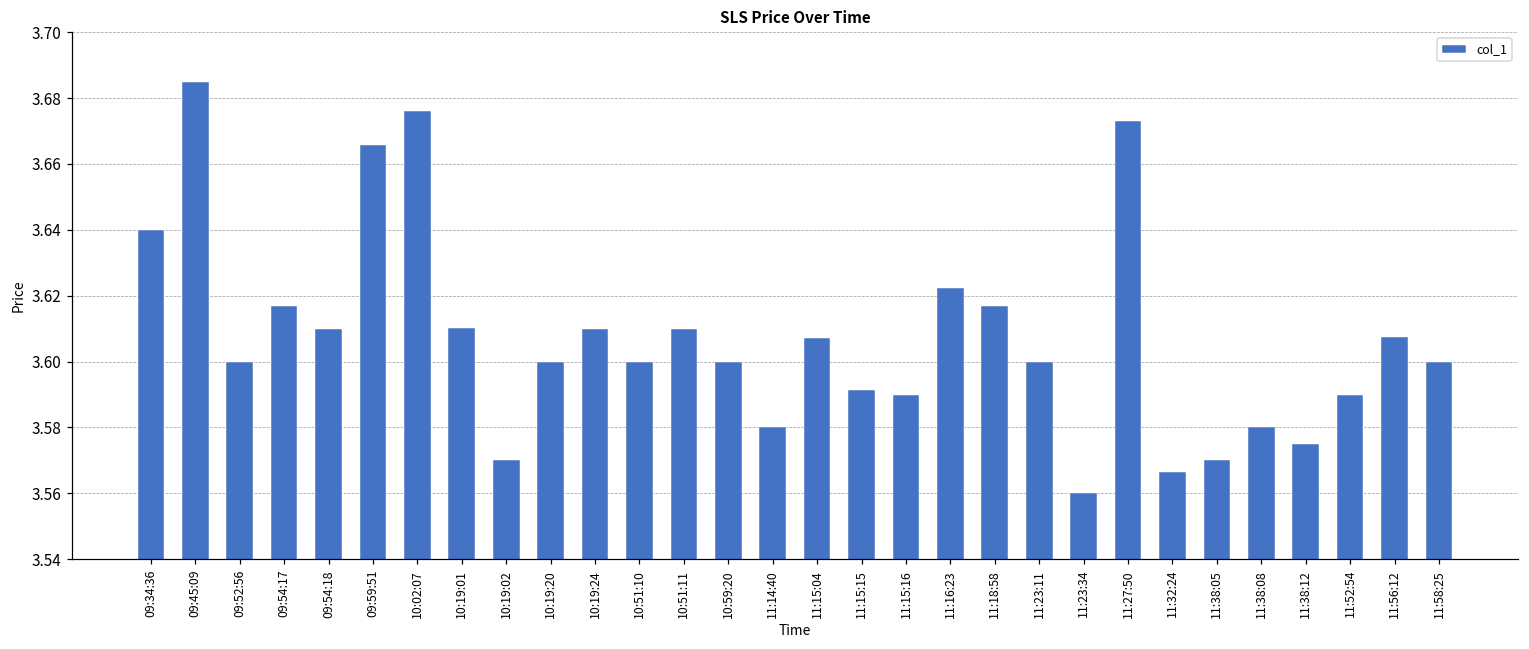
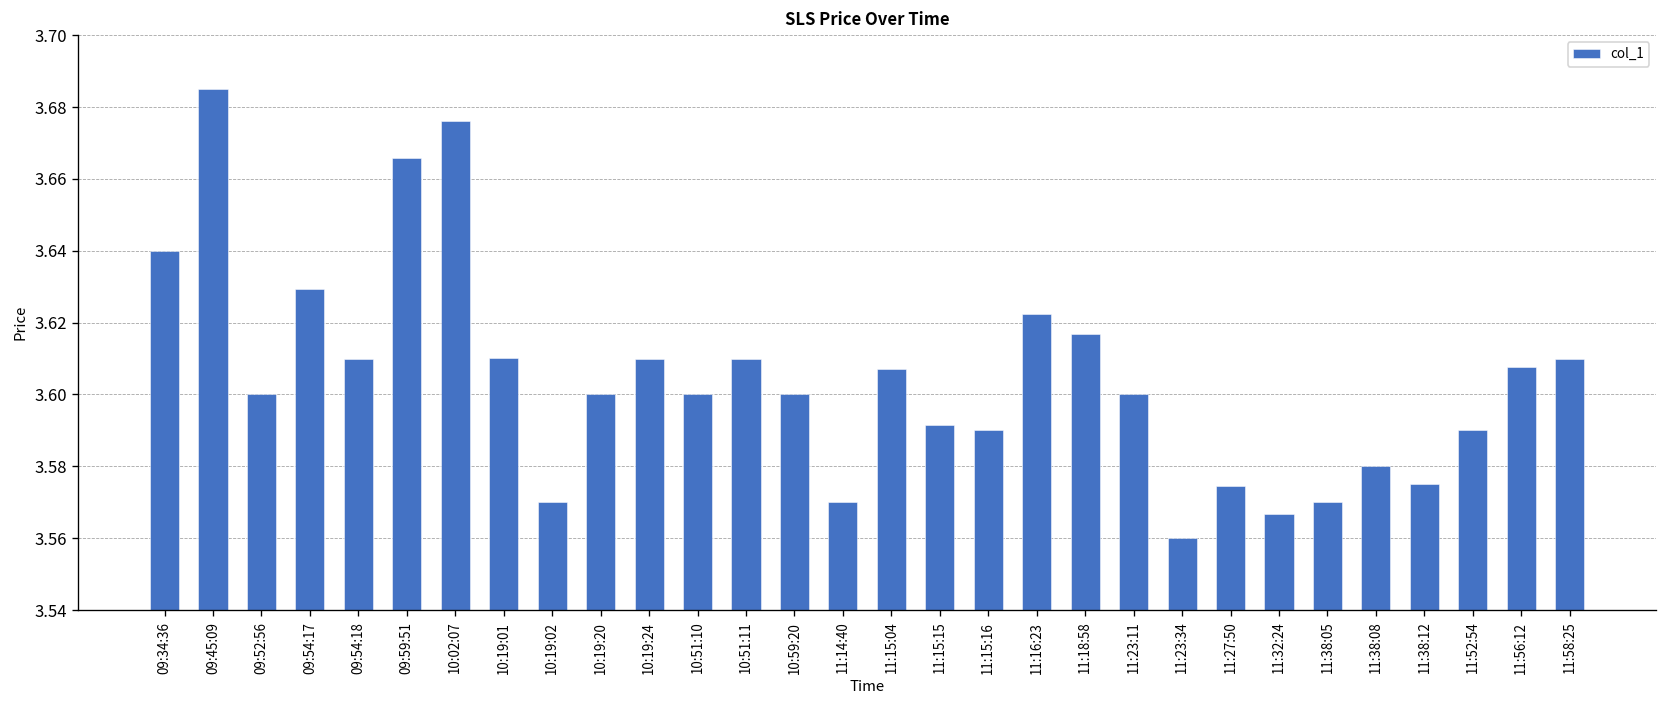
09:54:17: 3.617 -> 3.629
11:14:40: 3.58 -> 3.57
11:27:50: 3.673 -> 3.575
11:58:25: 3.60 -> 3.61
